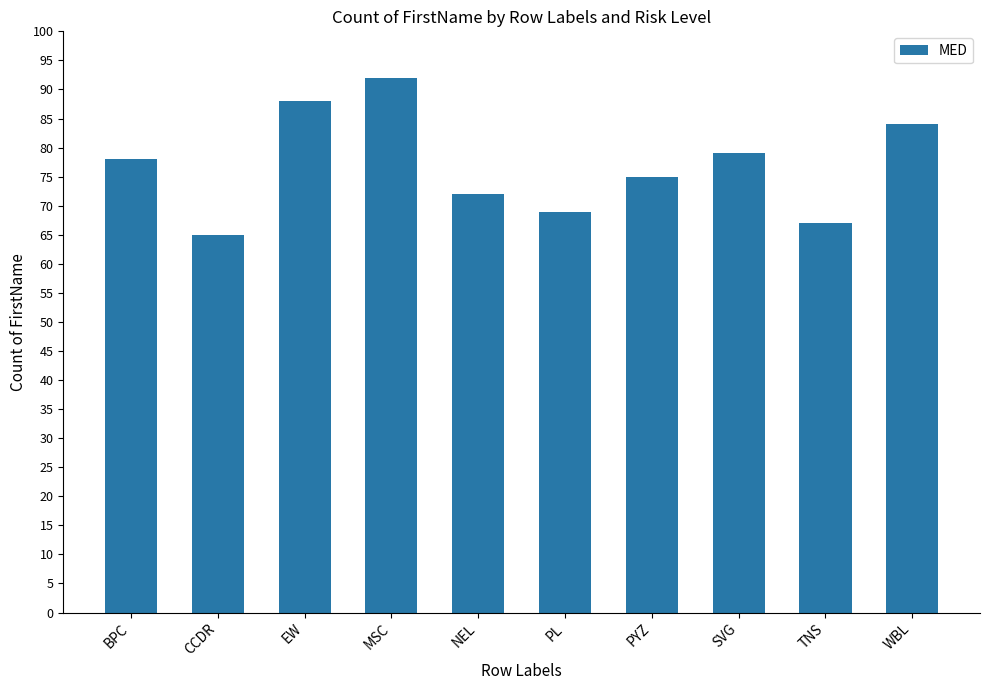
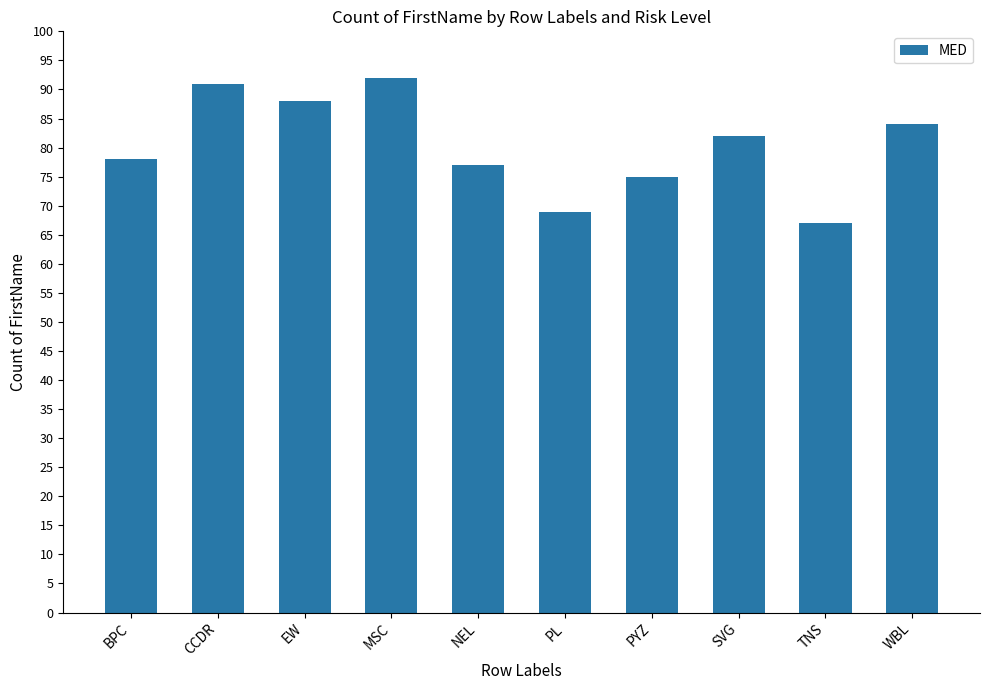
CCDR: 65 -> 91
NEL: 72 -> 77
SVG: 79 -> 82
